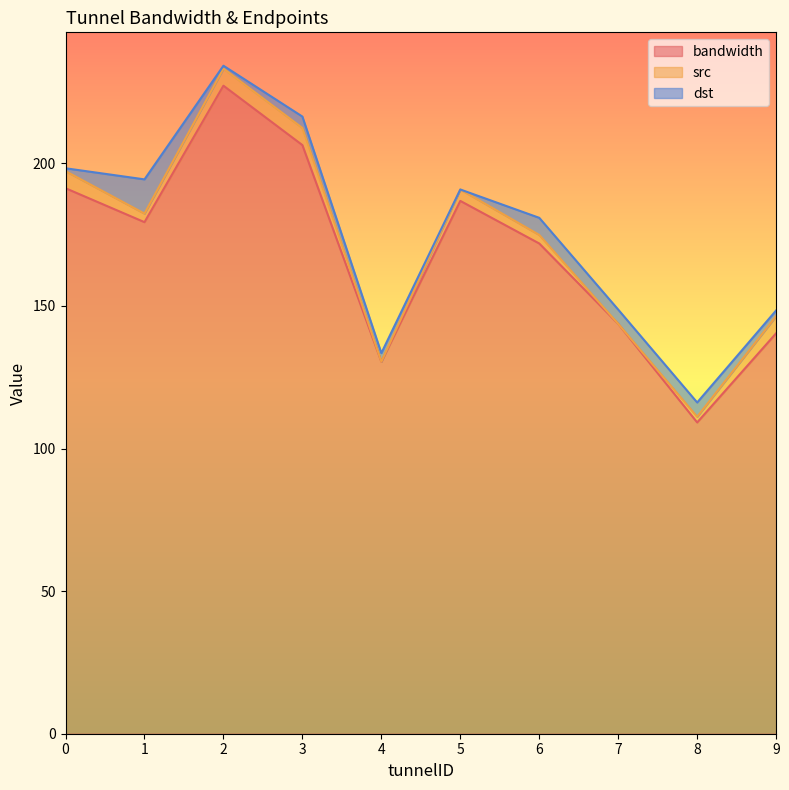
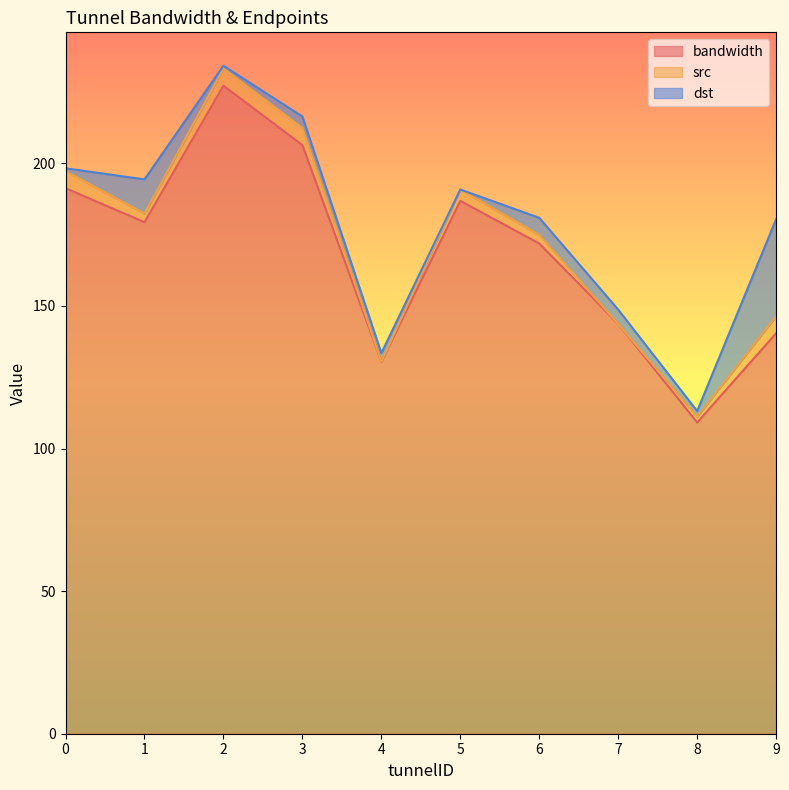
dst, 8: 5 -> 2
dst, 9: 2 -> 34
